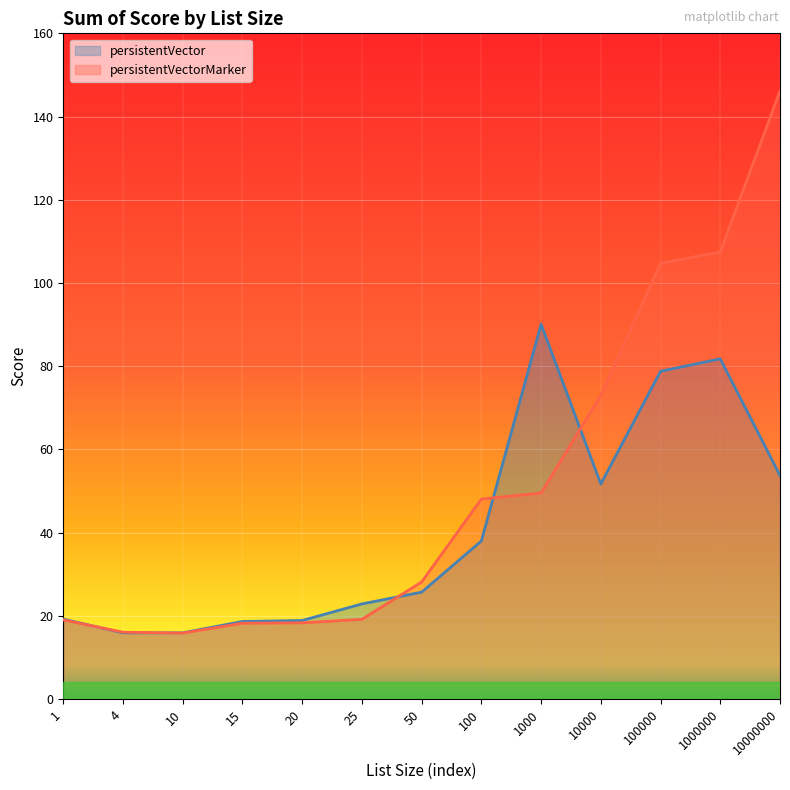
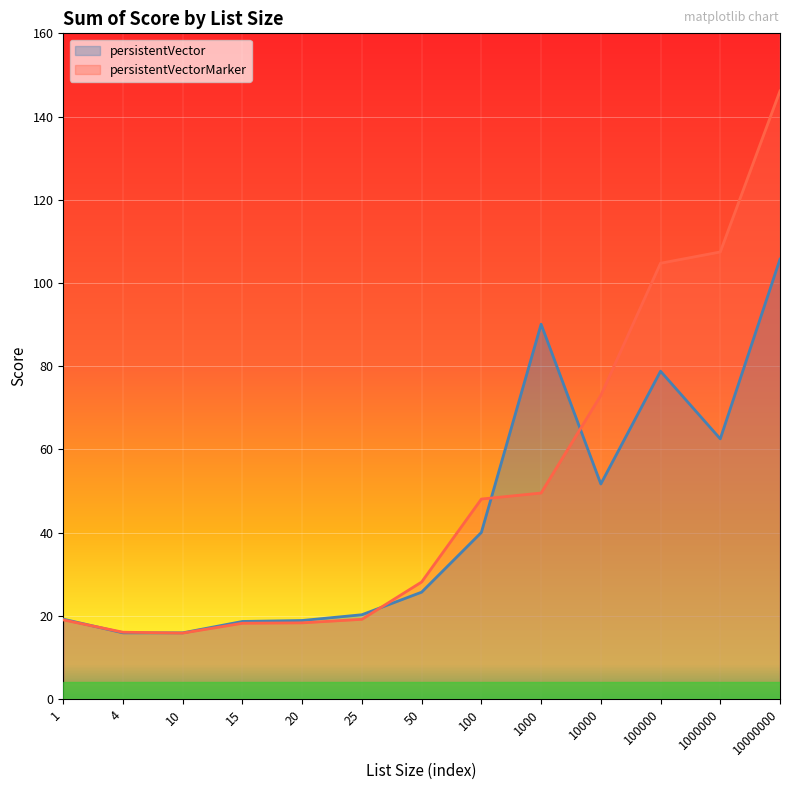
persistentVector, 25: 23 -> 20
persistentVector, 100: 38 -> 40
persistentVector, 1000000: 82 -> 63
persistentVector, 10000000: 54 -> 106
